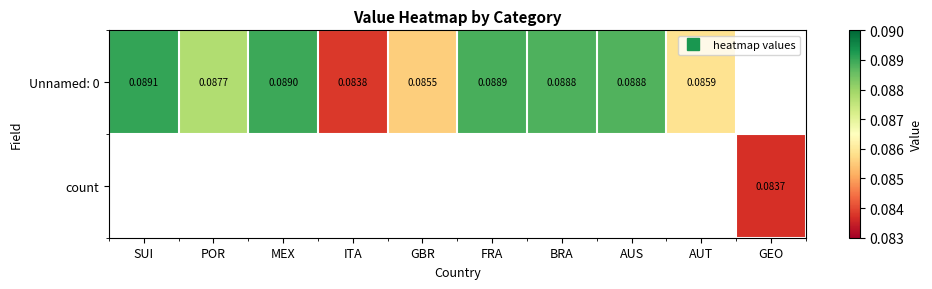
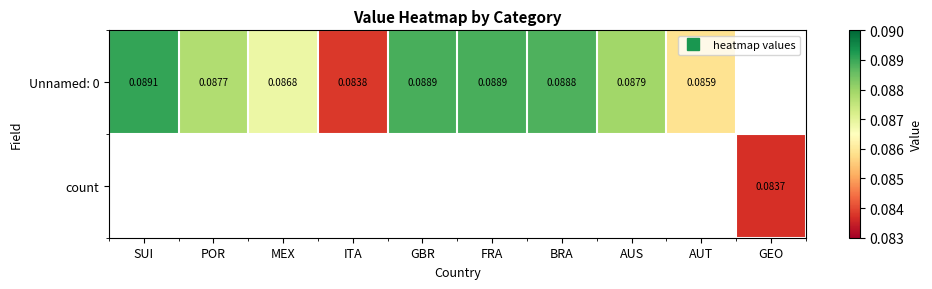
Unnamed: 0, MEX: 0.0890 -> 0.0868
Unnamed: 0, GBR: 0.0855 -> 0.0889
Unnamed: 0, AUS: 0.0888 -> 0.0879
